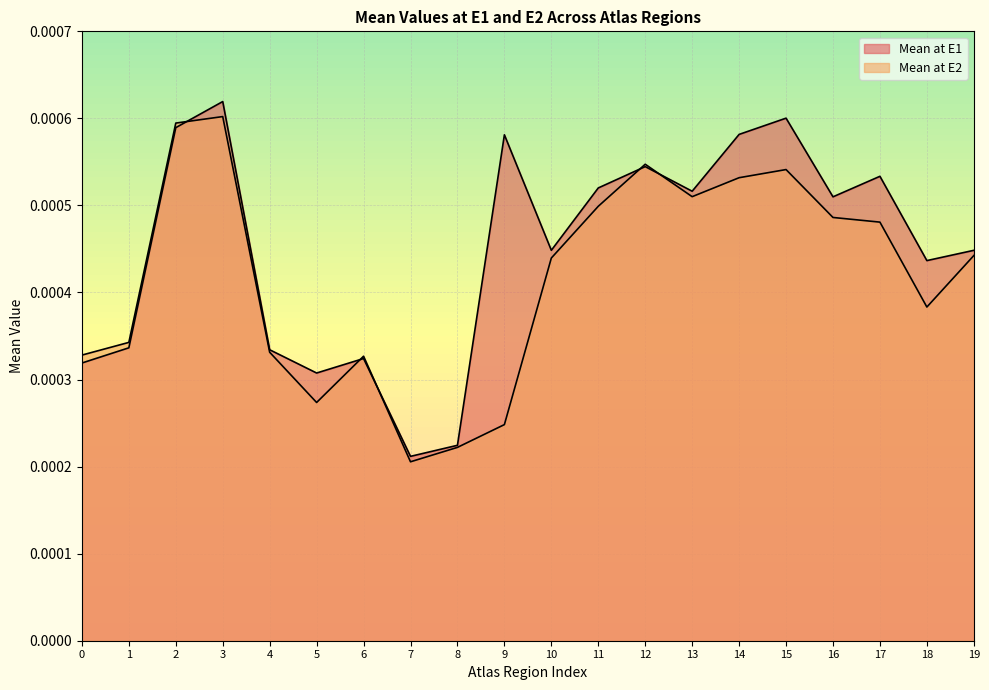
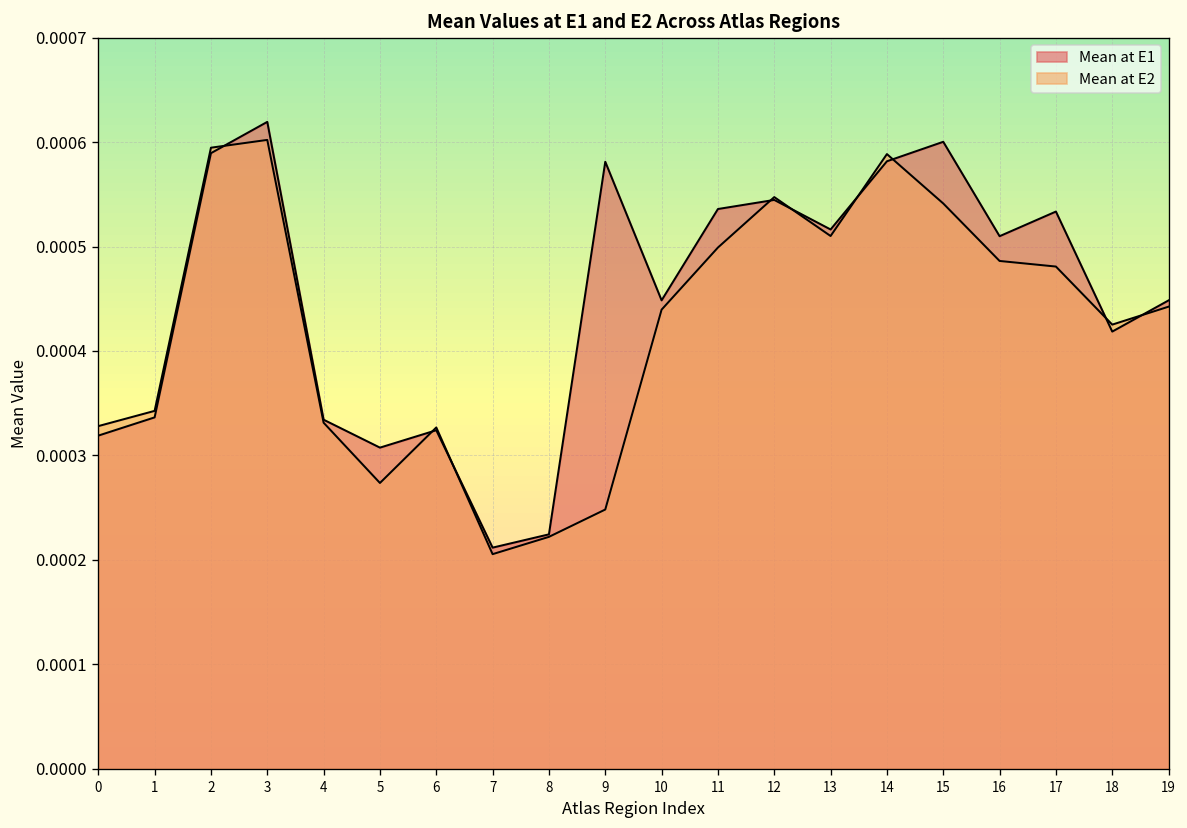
Mean at E1, 11: 0.00052 -> 0.00054
Mean at E2, 14: 0.00053 -> 0.00059
Mean at E1, 18: 0.00044 -> 0.00042
Mean at E2, 18: 0.00038 -> 0.00043
